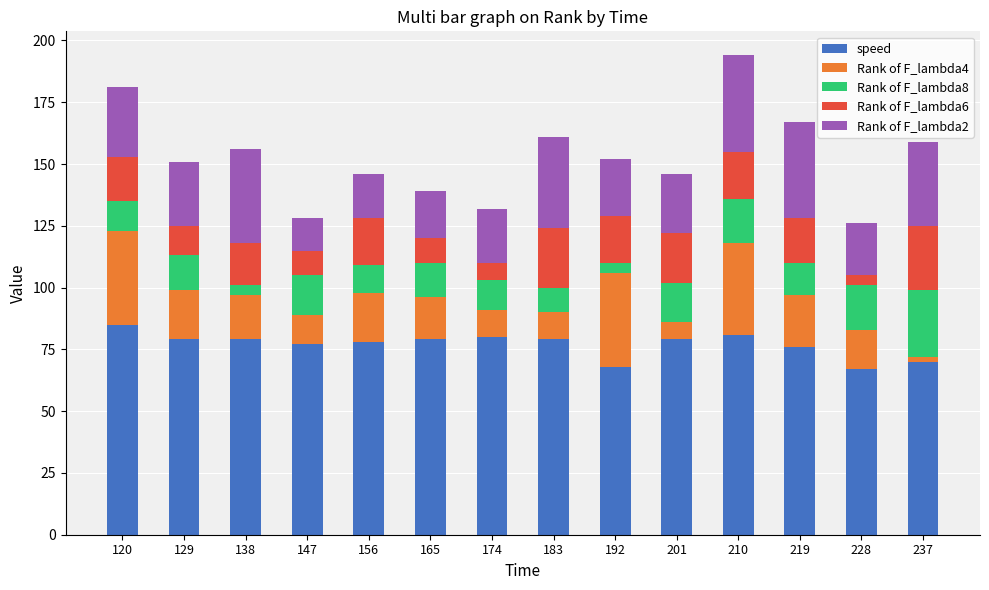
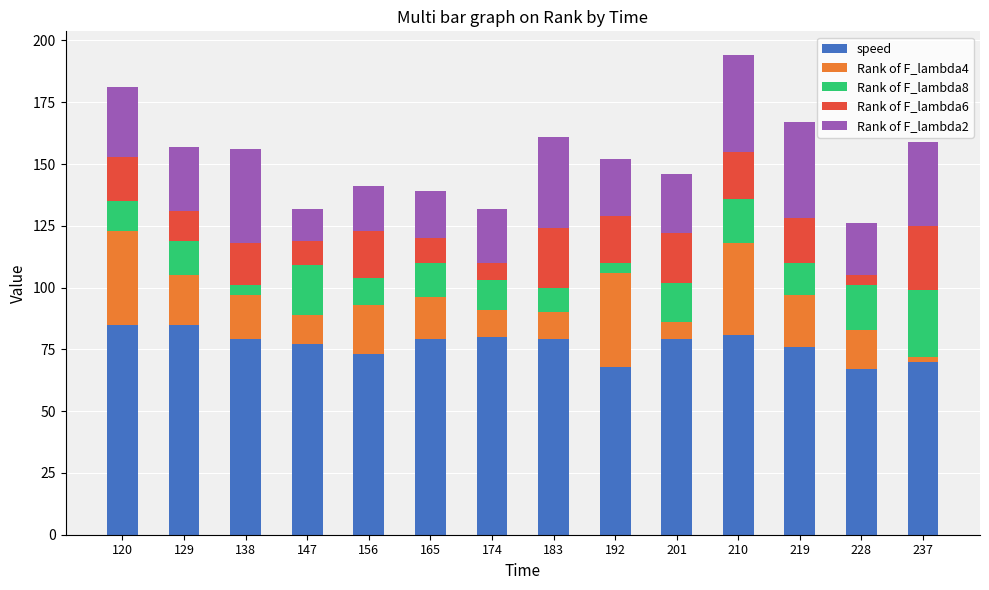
speed, 129: 79 -> 85
Rank of F_lambda8, 147: 16 -> 20
speed, 156: 78 -> 73
